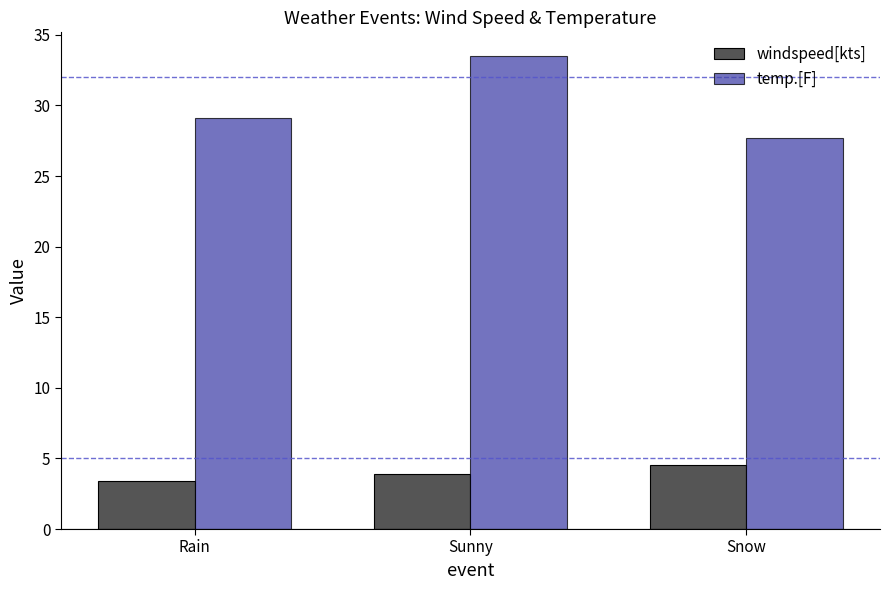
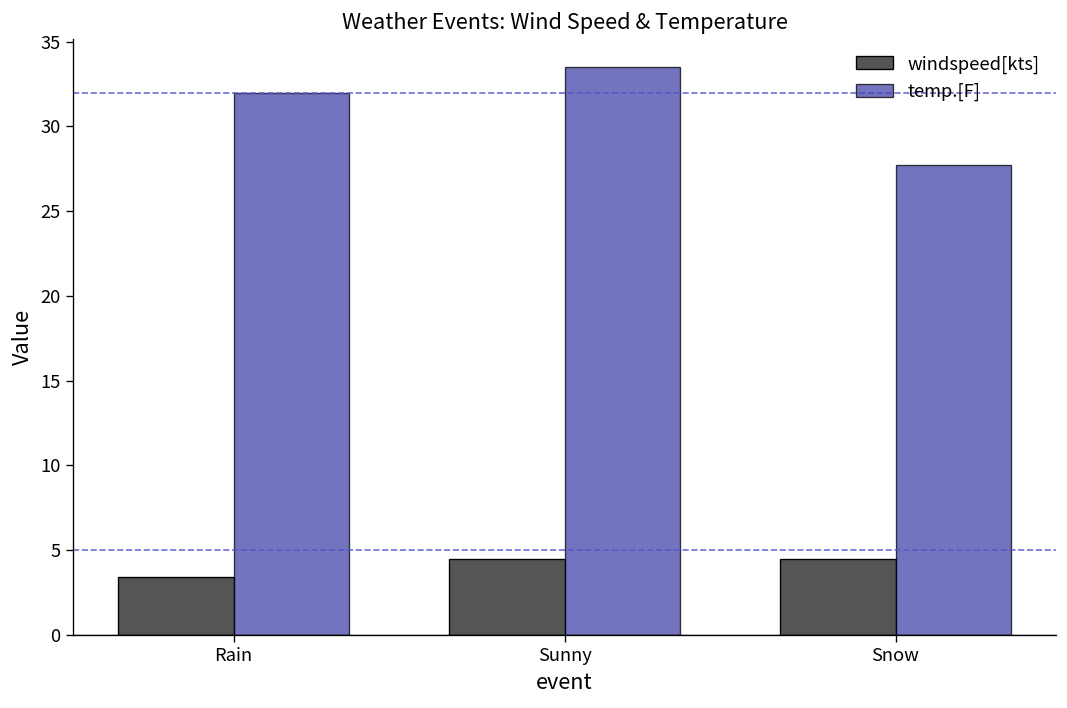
temp.[F], Rain: 29.1 -> 32.0
windspeed[kts], Sunny: 3.9 -> 4.5
